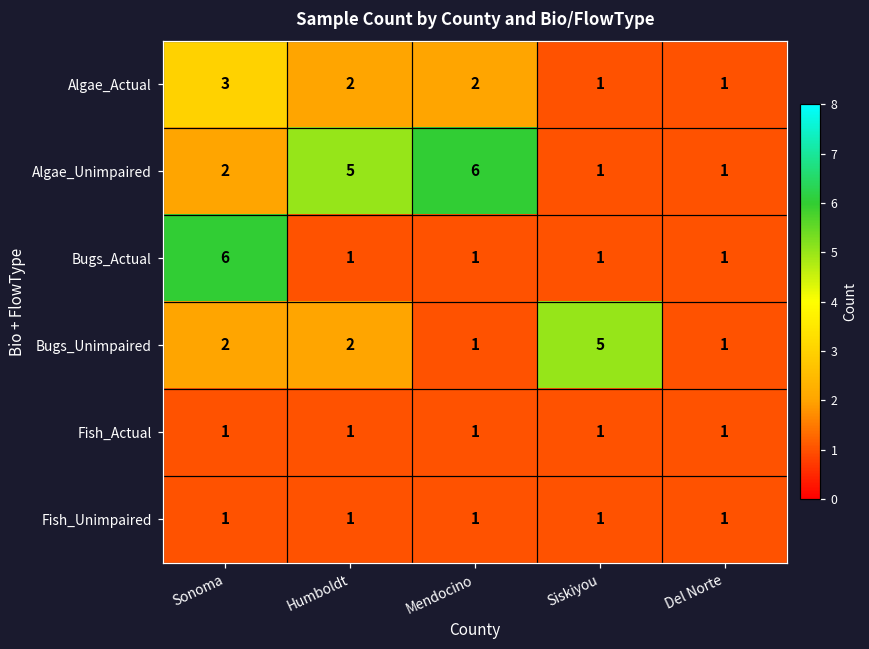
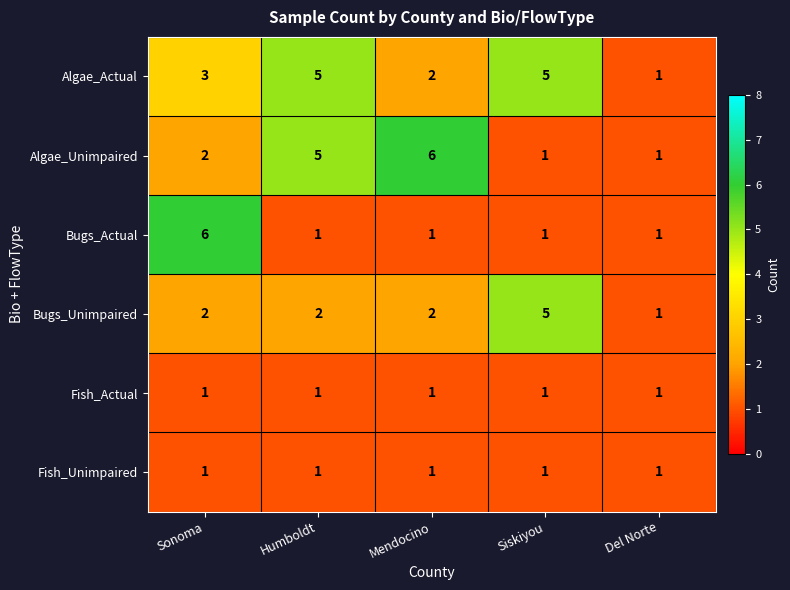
Algae_Actual, Humboldt: 2 -> 5
Algae_Actual, Siskiyou: 1 -> 5
Bugs_Unimpaired, Mendocino: 1 -> 2
